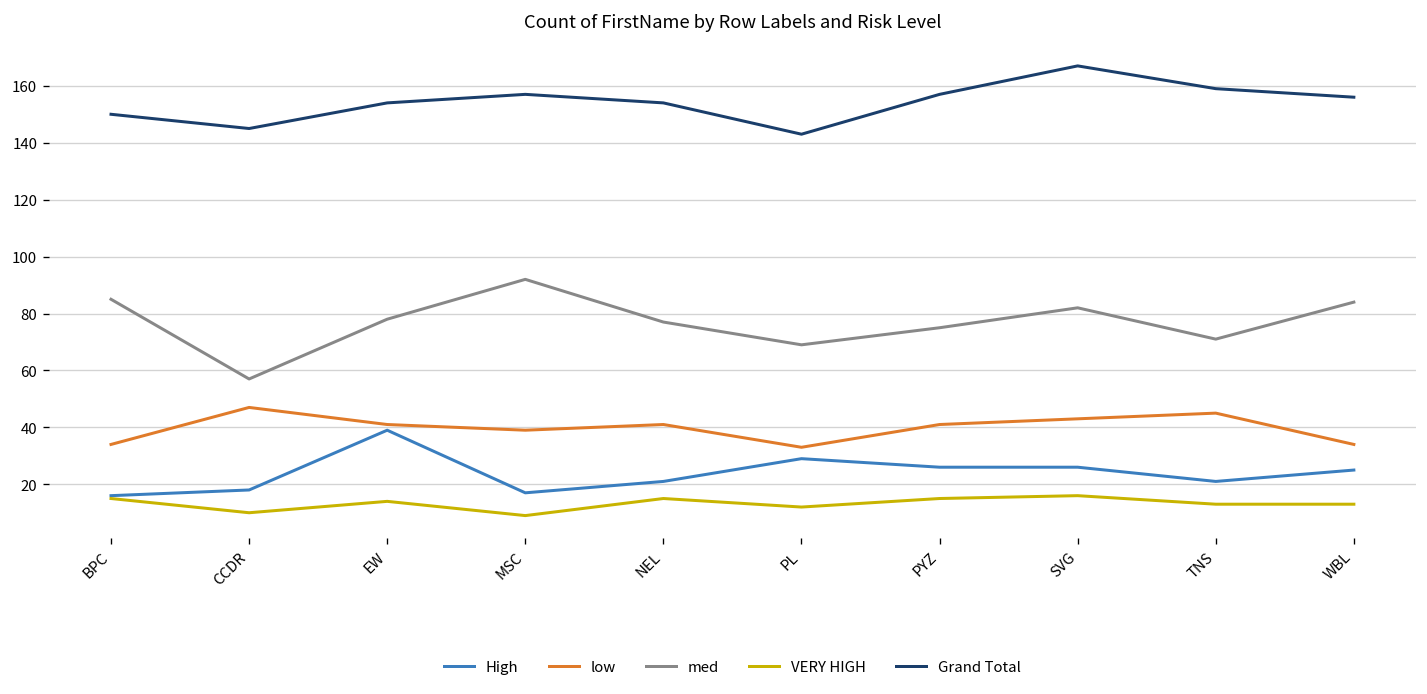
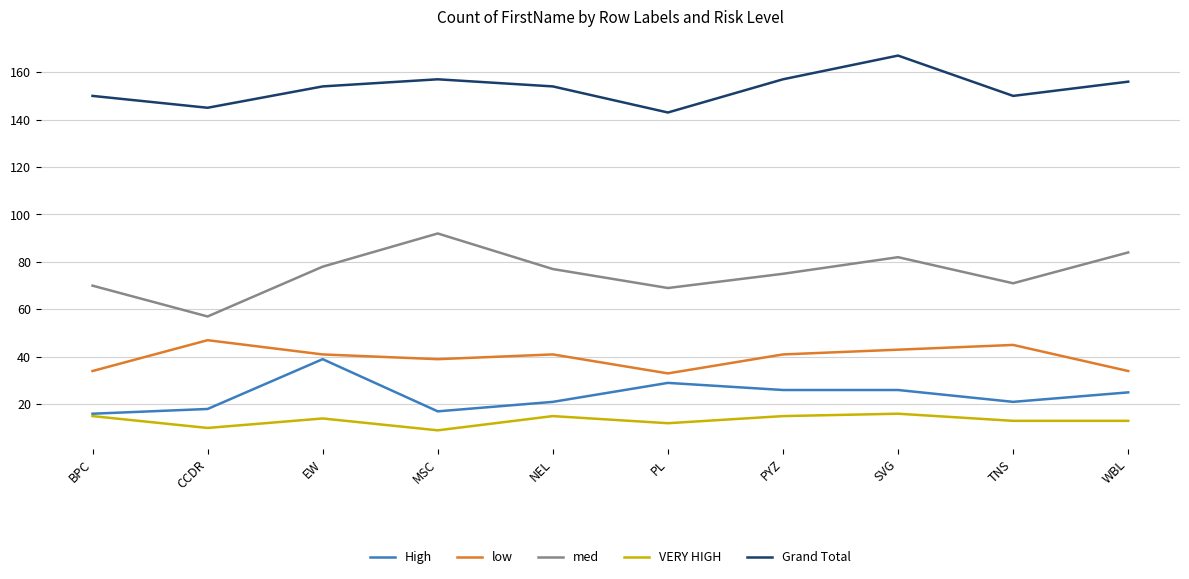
med, BPC: 85 -> 70
Grand Total, TNS: 159 -> 150
